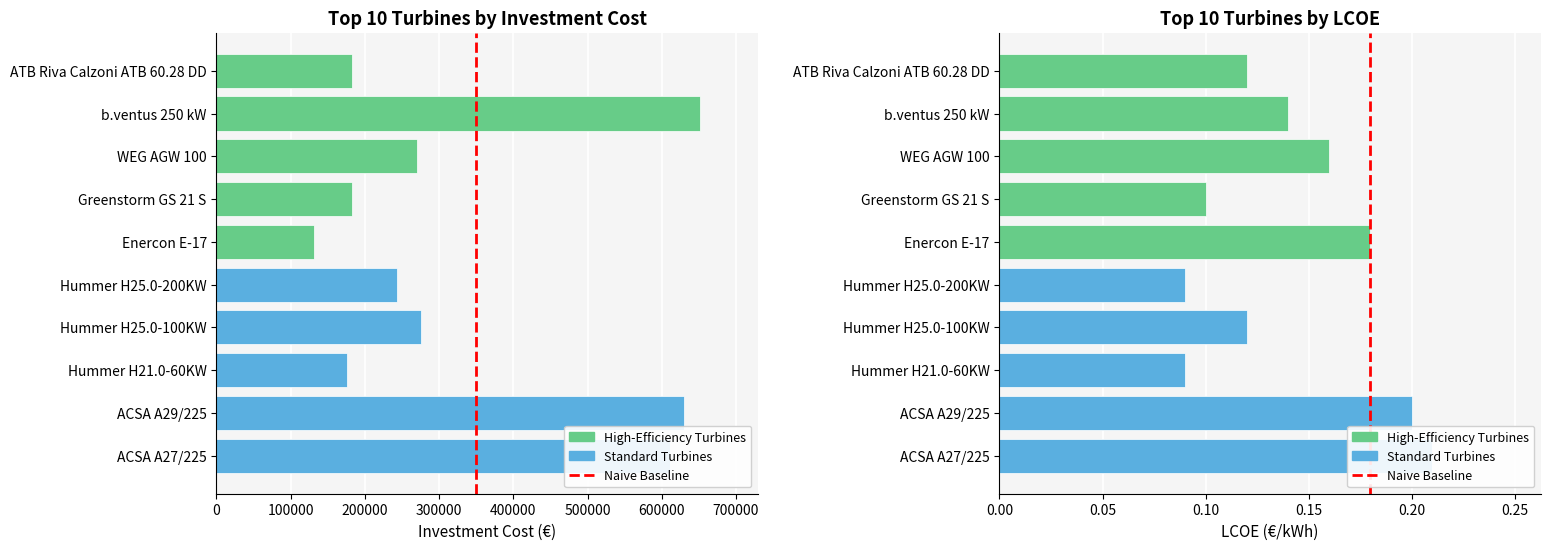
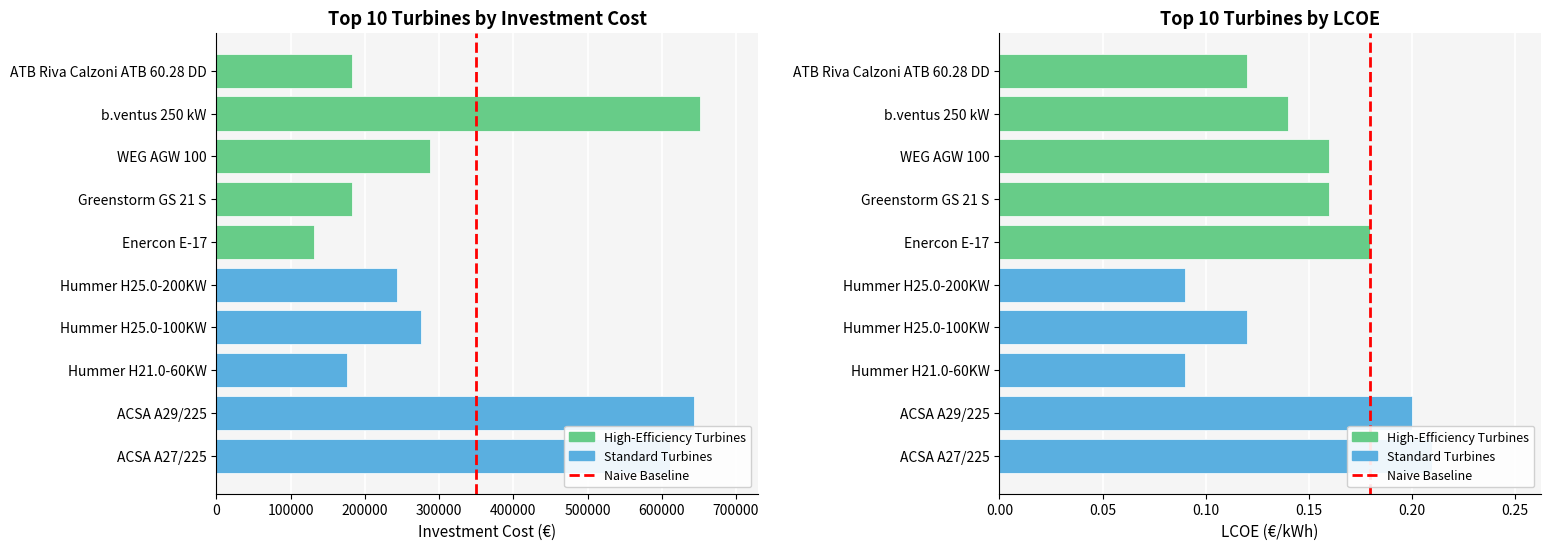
Top 10 Turbines by Investment Cost, WEG AGW 100: 270000 -> 290000
Top 10 Turbines by Investment Cost, ACSA A29/225: 630000 -> 640000
Top 10 Turbines by LCOE, Greenstorm GS 21 S: 0.10 -> 0.16
